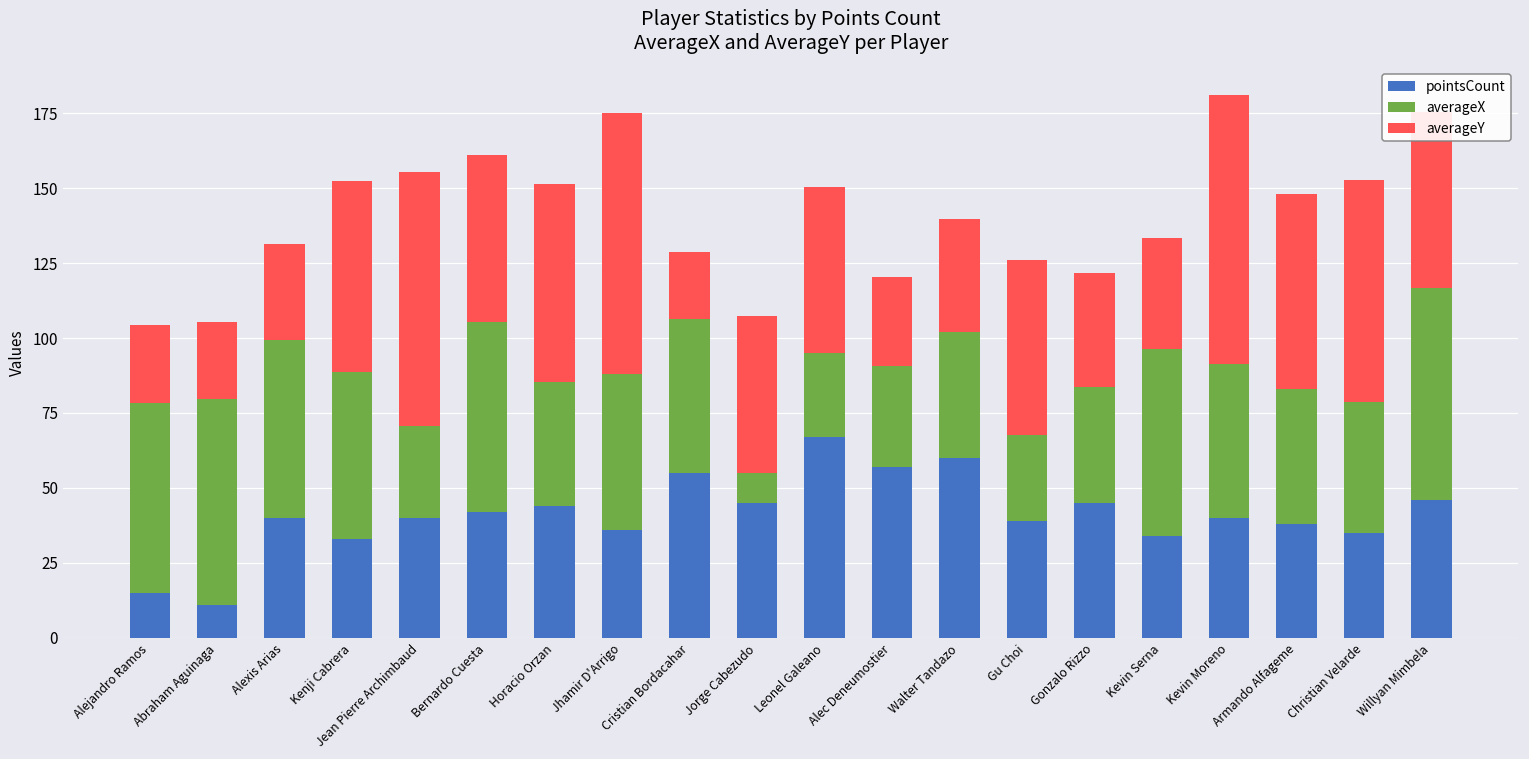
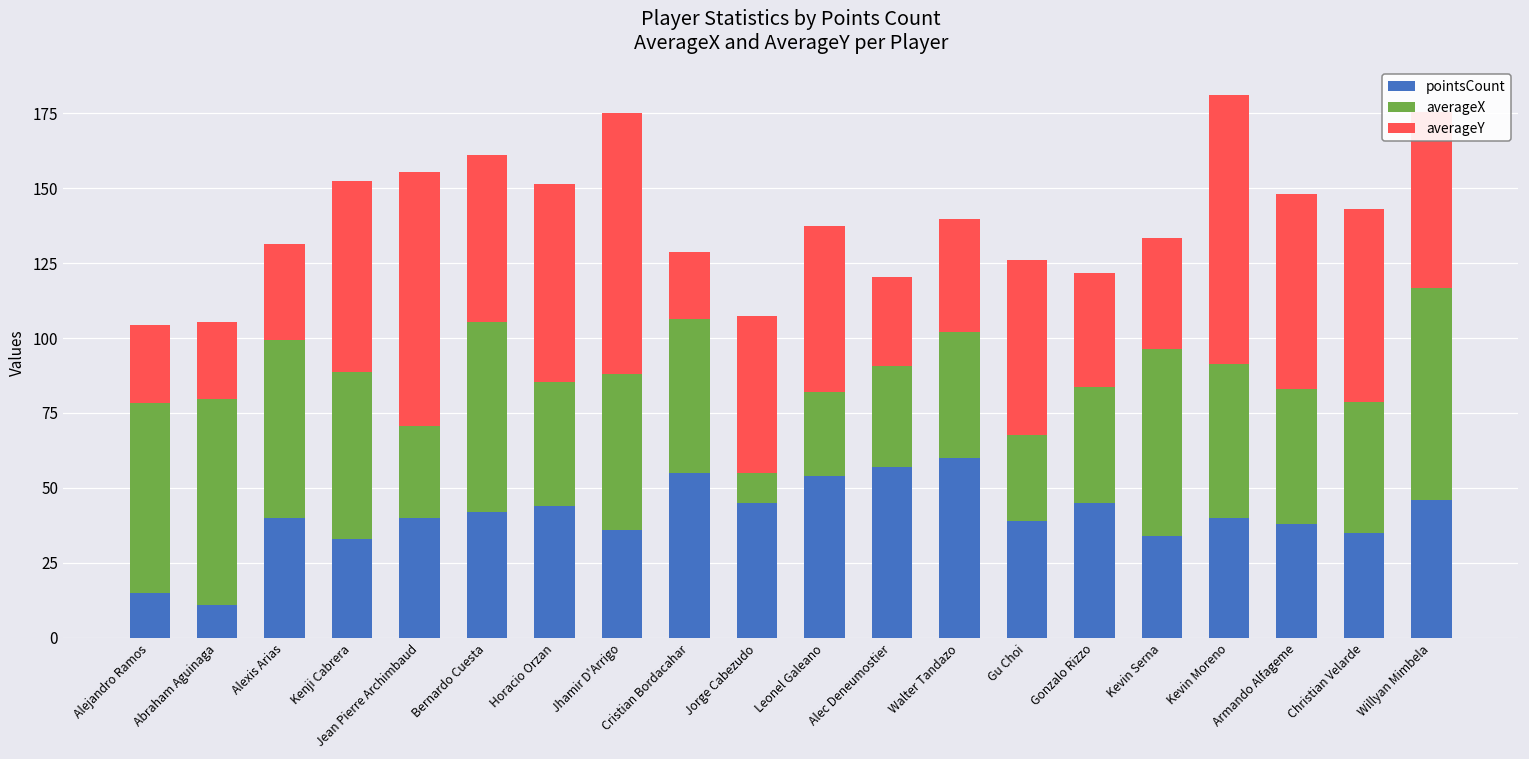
pointsCount, Leonel Galeano: 67 -> 54
averageY, Christian Velarde: 74 -> 64
